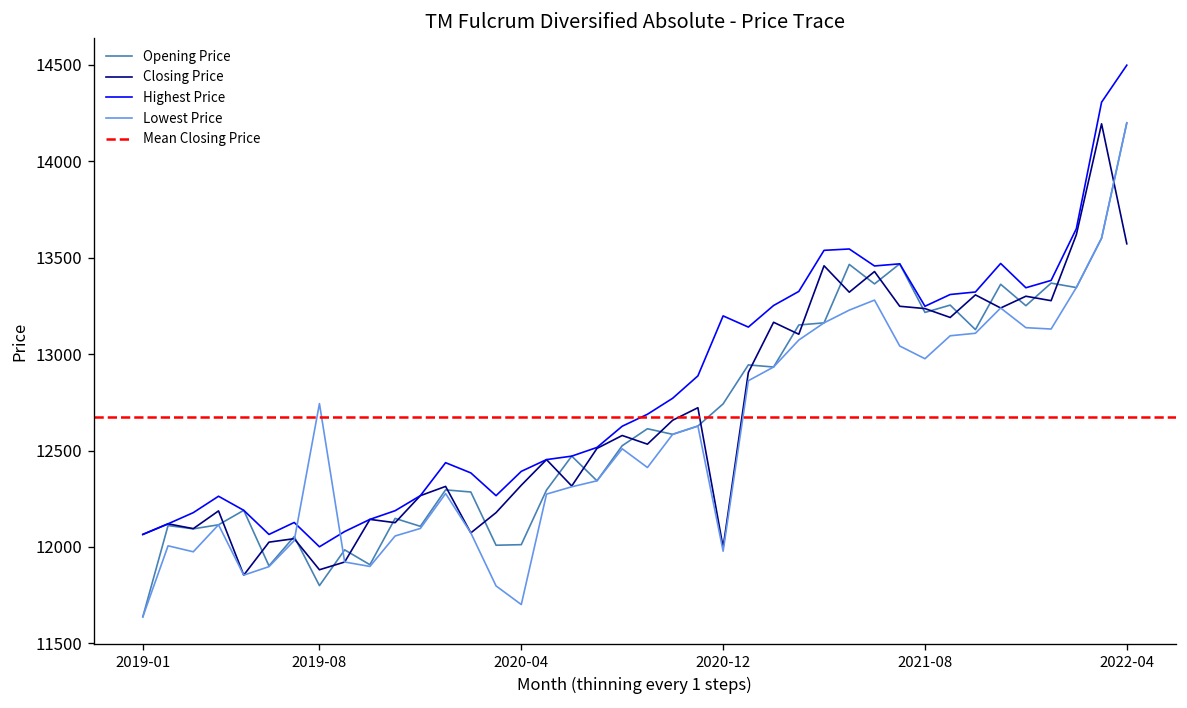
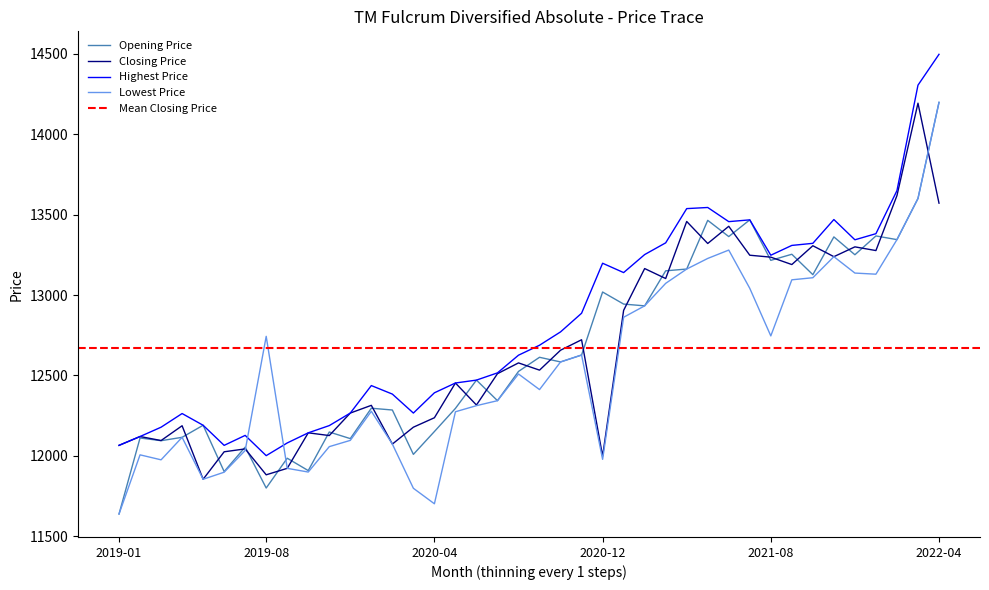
Opening Price, 2020-04: 12010 -> 12150
Closing Price, 2020-04: 12320 -> 12240
Opening Price, 2020-12: 12740 -> 13020
Lowest Price, 2021-08: 12980 -> 12750
